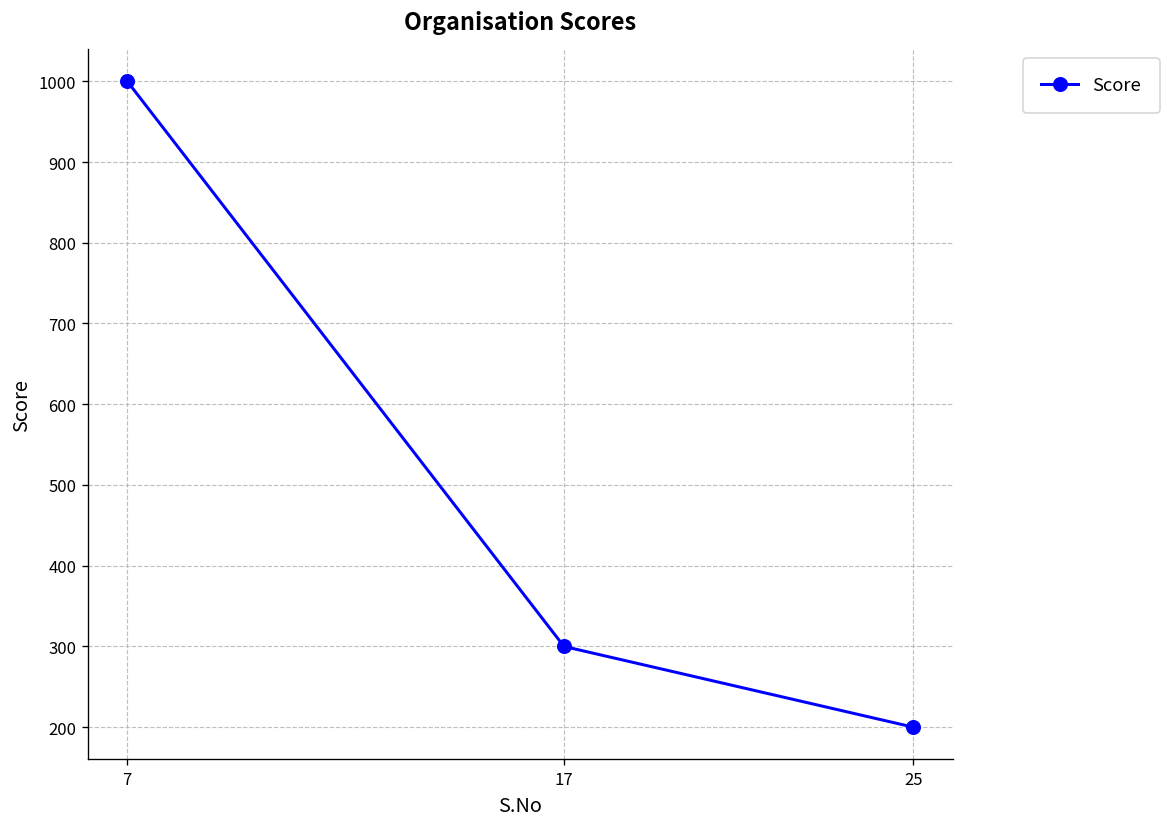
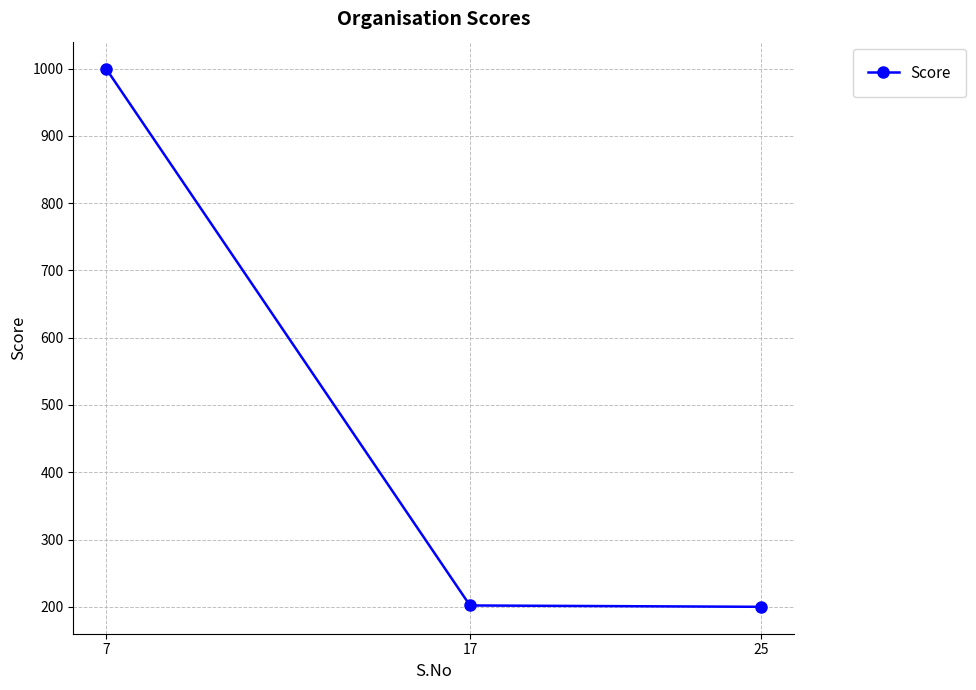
17: 300 -> 200
